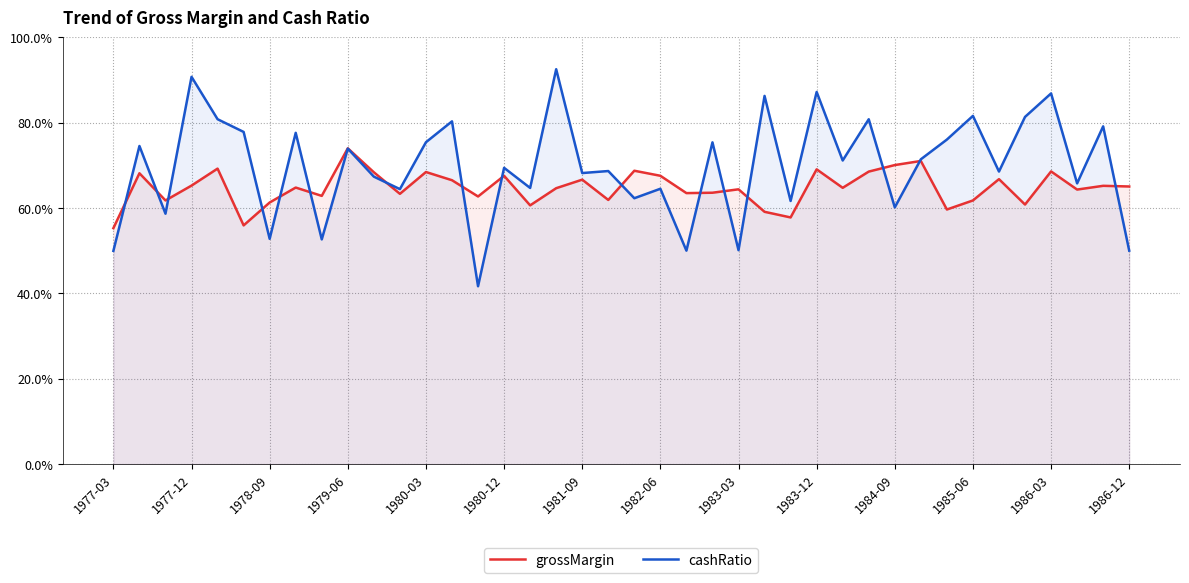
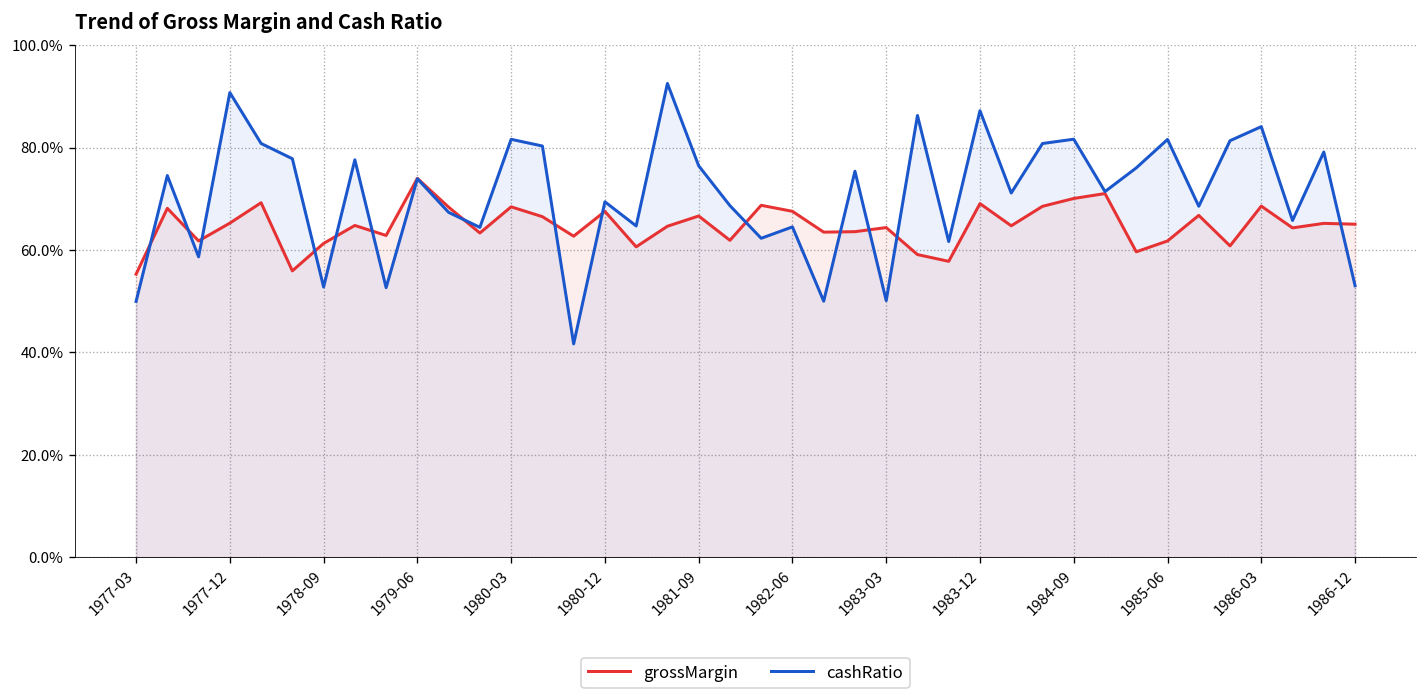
cashRatio, 1980-03: 75% -> 82%
cashRatio, 1981-09: 68% -> 76%
cashRatio, 1984-09: 60% -> 82%
cashRatio, 1986-03: 87% -> 84%
cashRatio, 1986-12: 50% -> 53%
